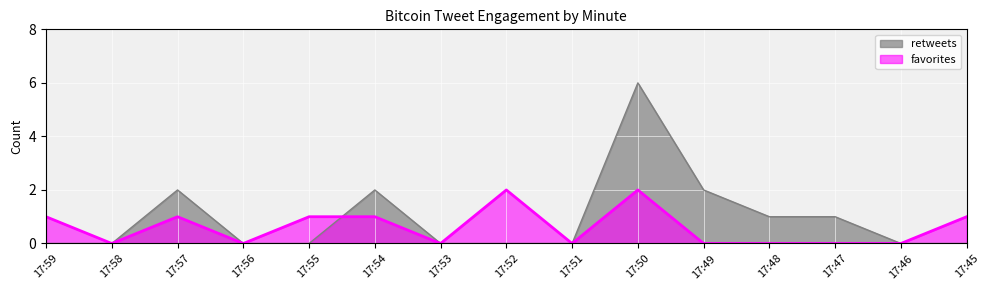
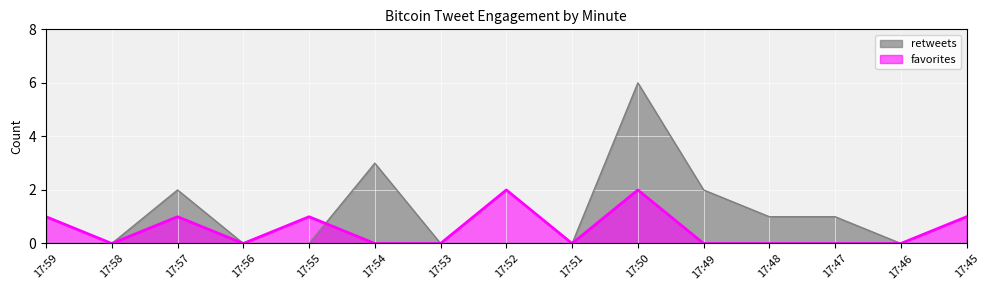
retweets, 17:54: 2 -> 3
favorites, 17:54: 1 -> 0
